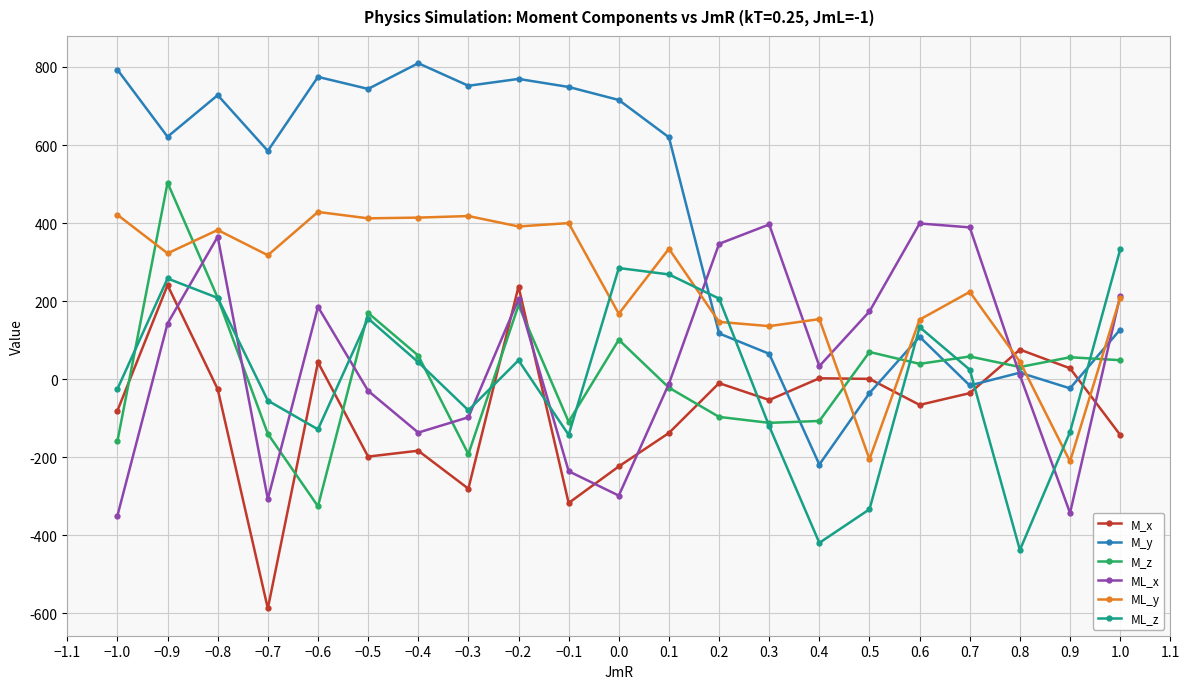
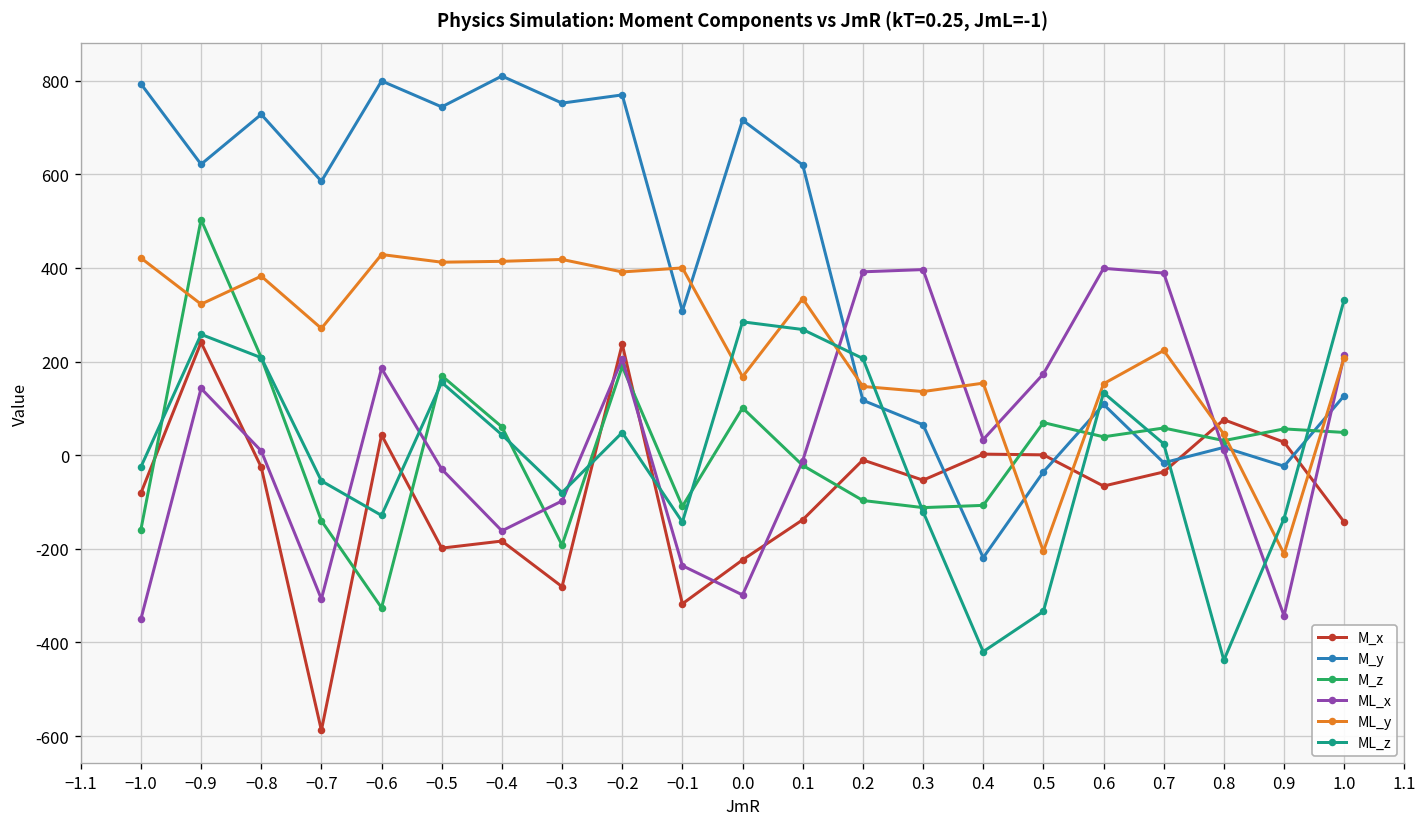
ML_x, −0.8: 370 -> 10
ML_y, −0.7: 320 -> 270
M_y, −0.6: 770 -> 800
ML_x, −0.4: -140 -> -160
M_y, −0.1: 750 -> 310
ML_x, 0.2: 350 -> 390
